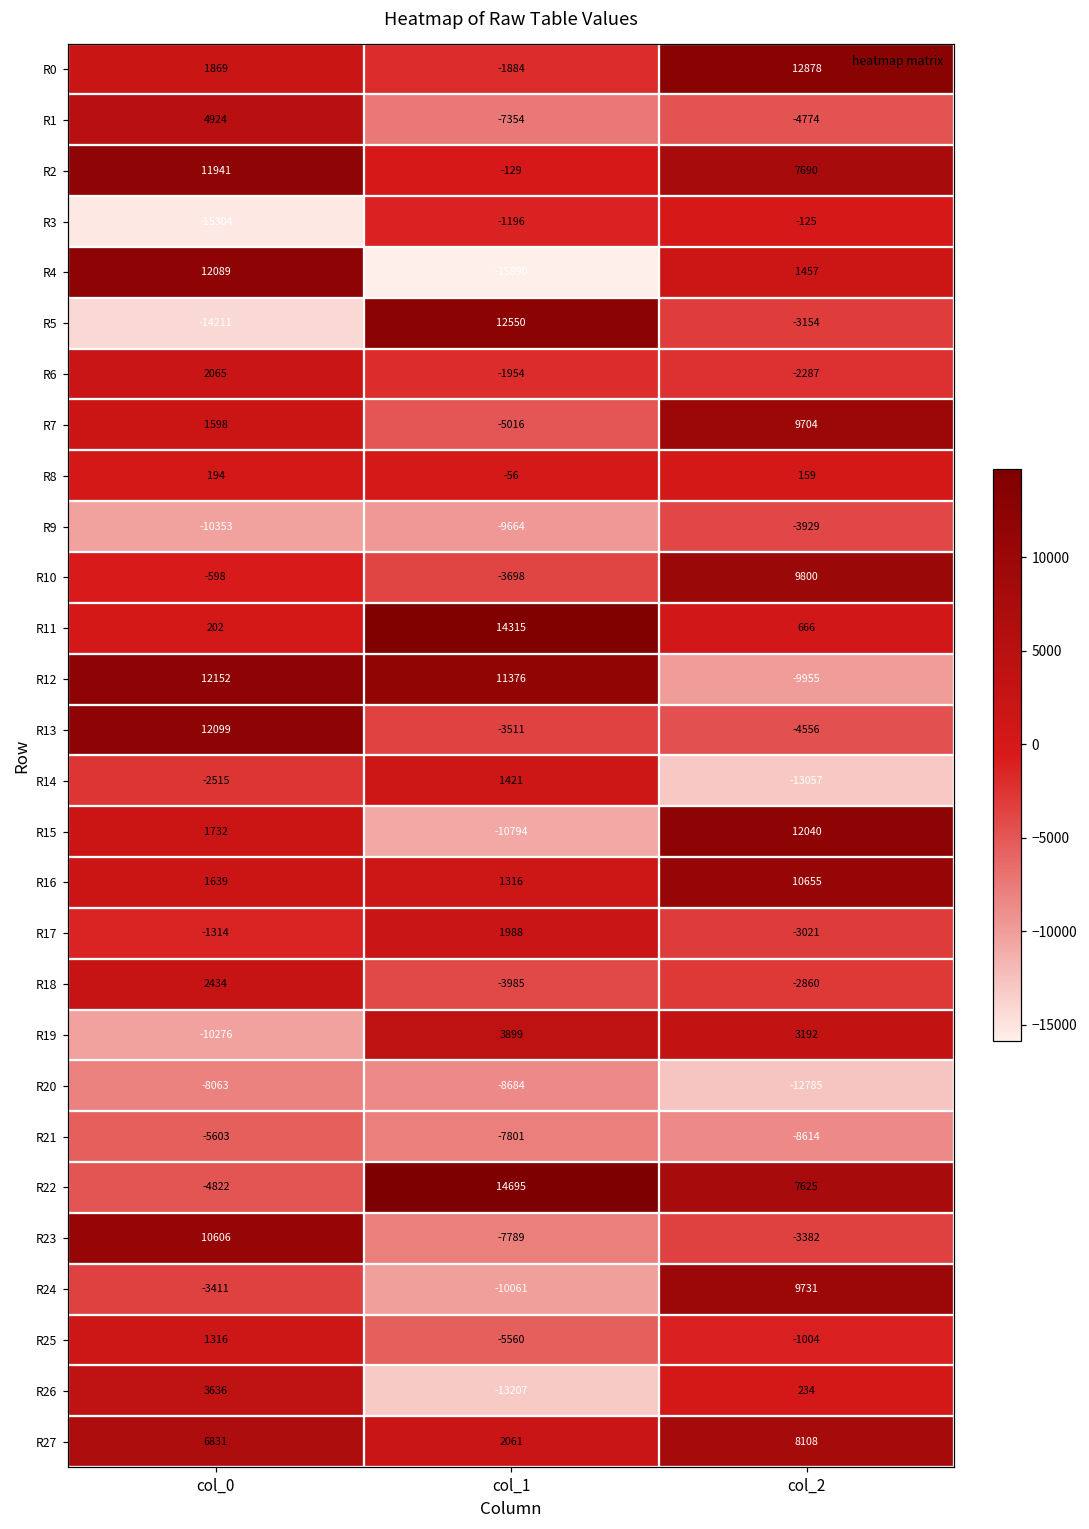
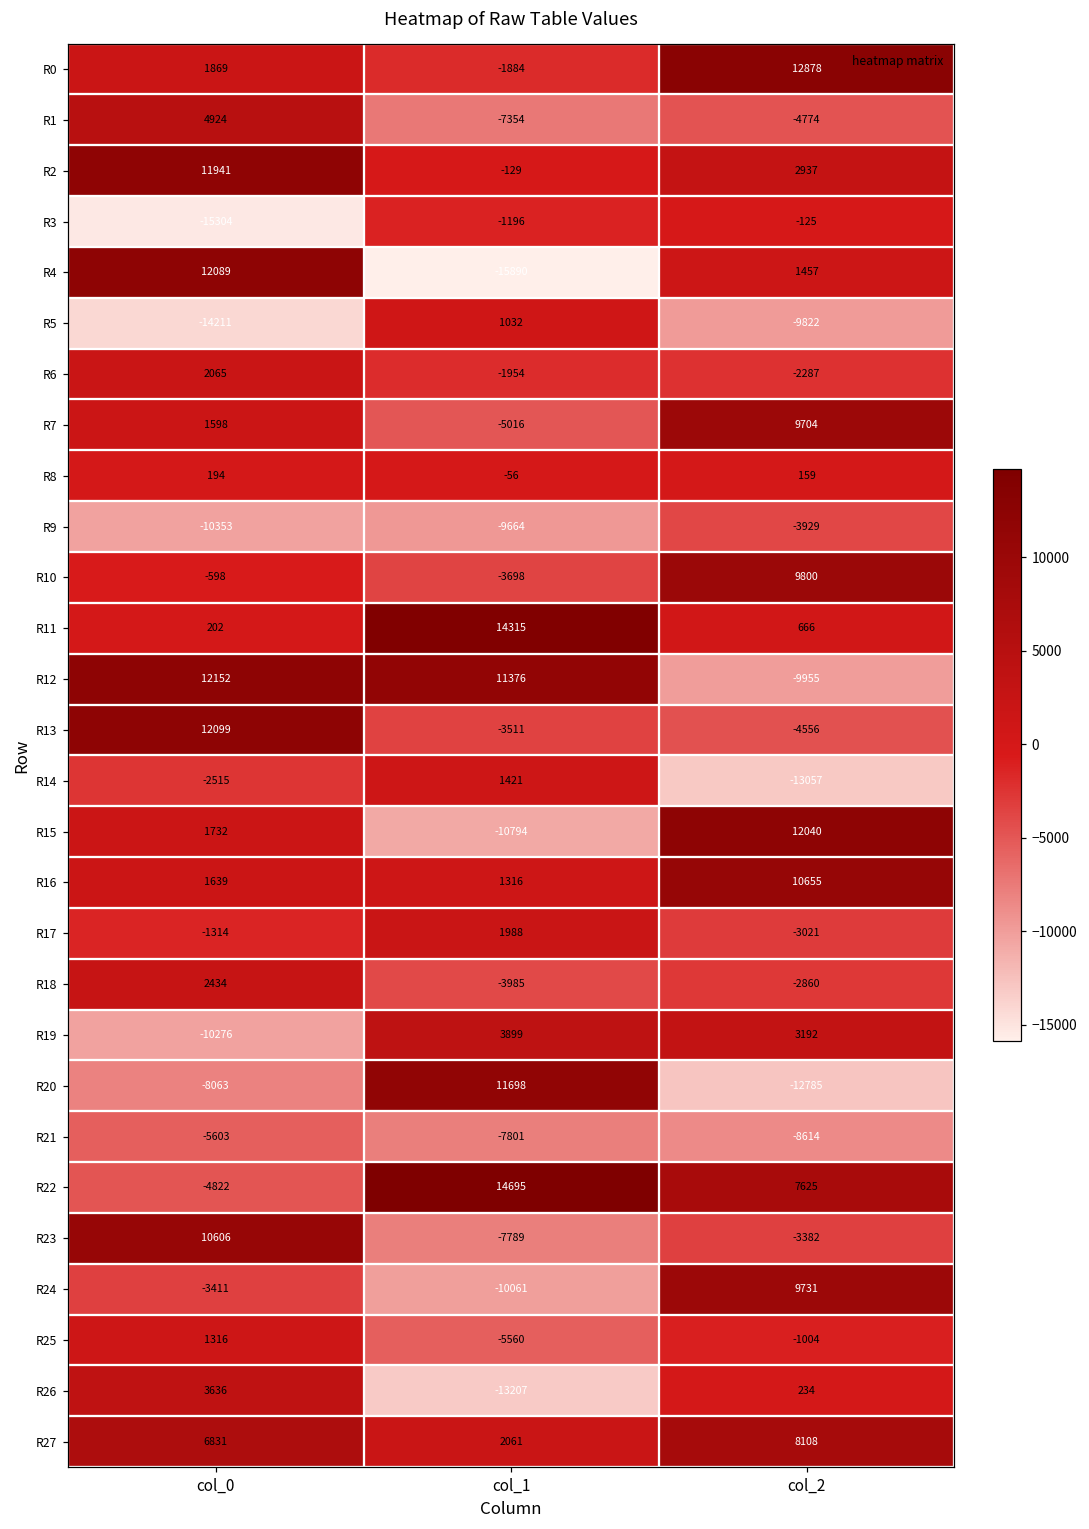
R2, col_2: 7690 -> 2937
R5, col_1: 12550 -> 1032
R5, col_2: -3154 -> -9822
R20, col_1: -8684 -> 11698
